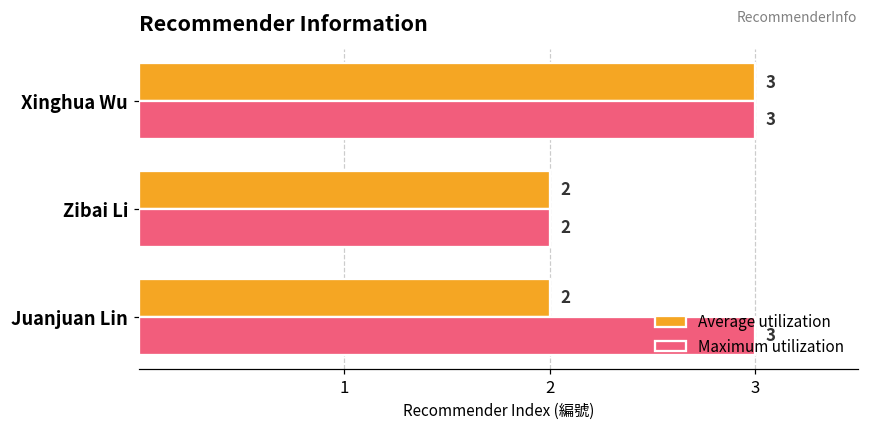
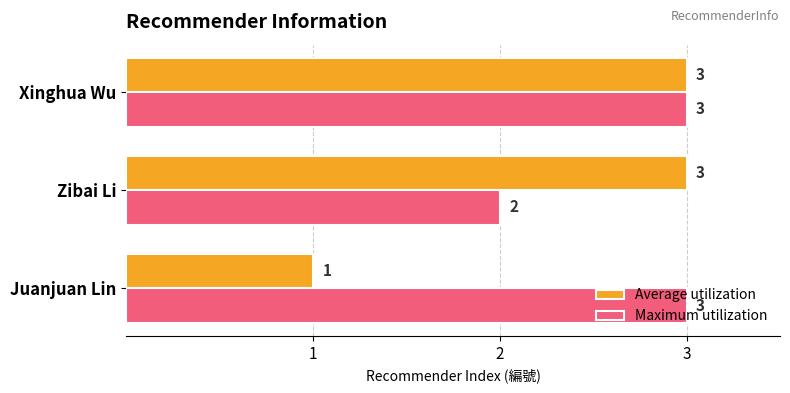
Average utilization, Zibai Li: 2 -> 3
Average utilization, Juanjuan Lin: 2 -> 1
